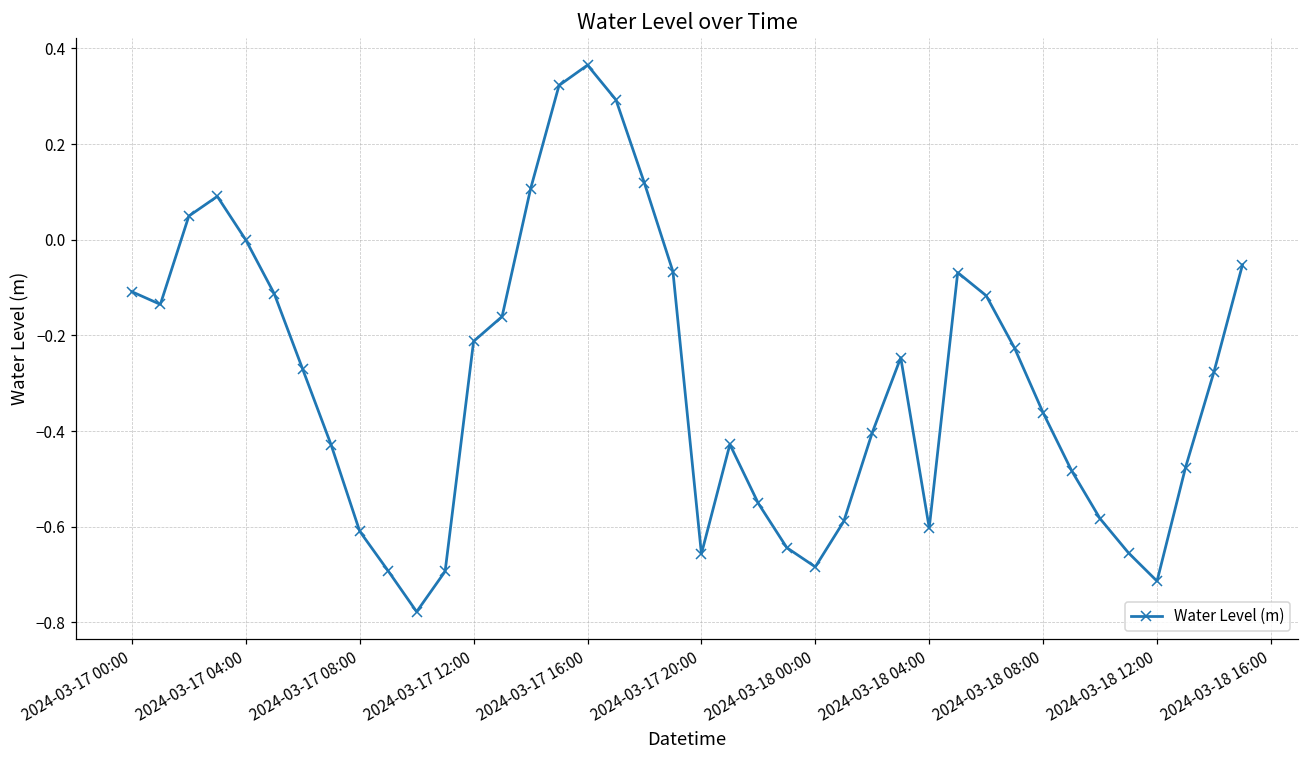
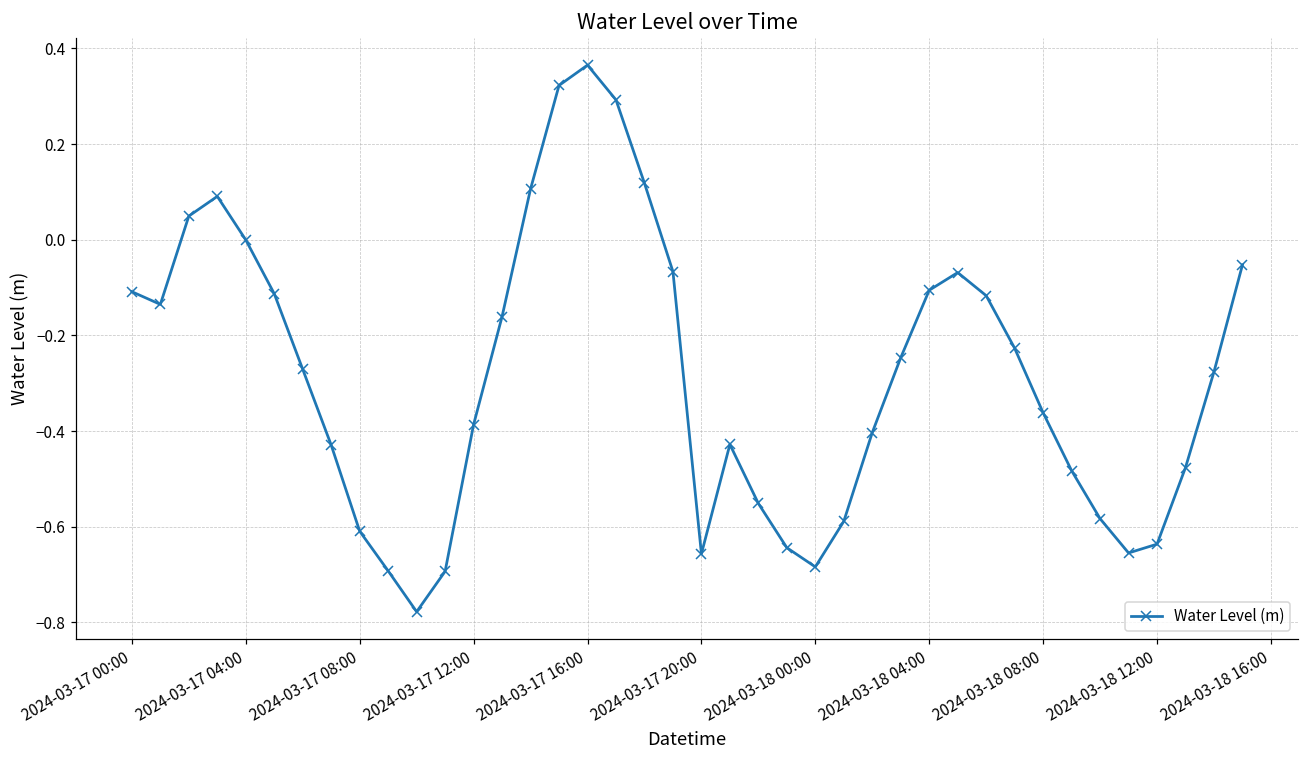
2024-03-17 12:00: -0.21 -> -0.39
2024-03-18 04:00: -0.60 -> -0.11
2024-03-18 12:00: -0.71 -> -0.64
